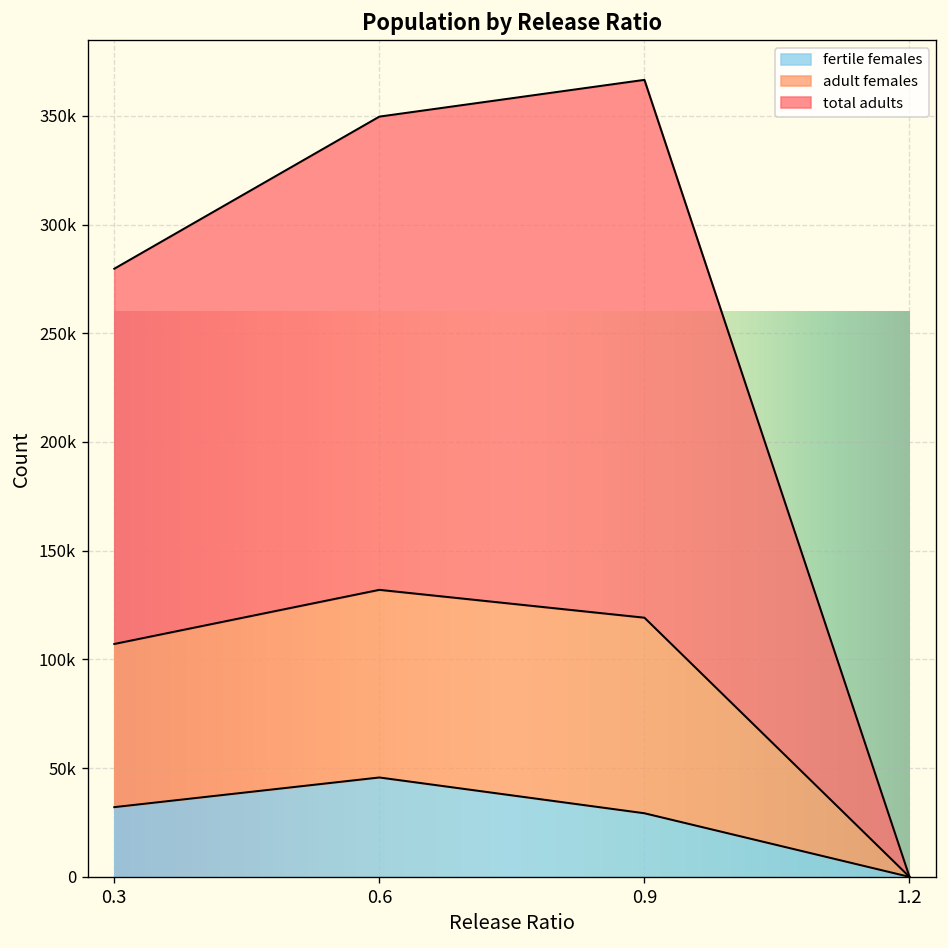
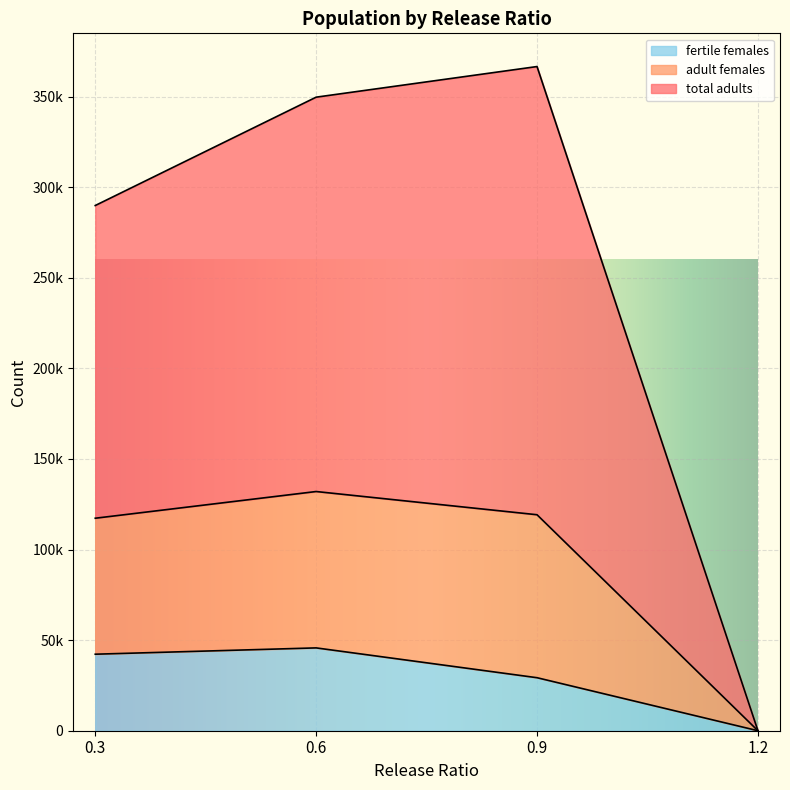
fertile females, 0.3: 32000 -> 42000
